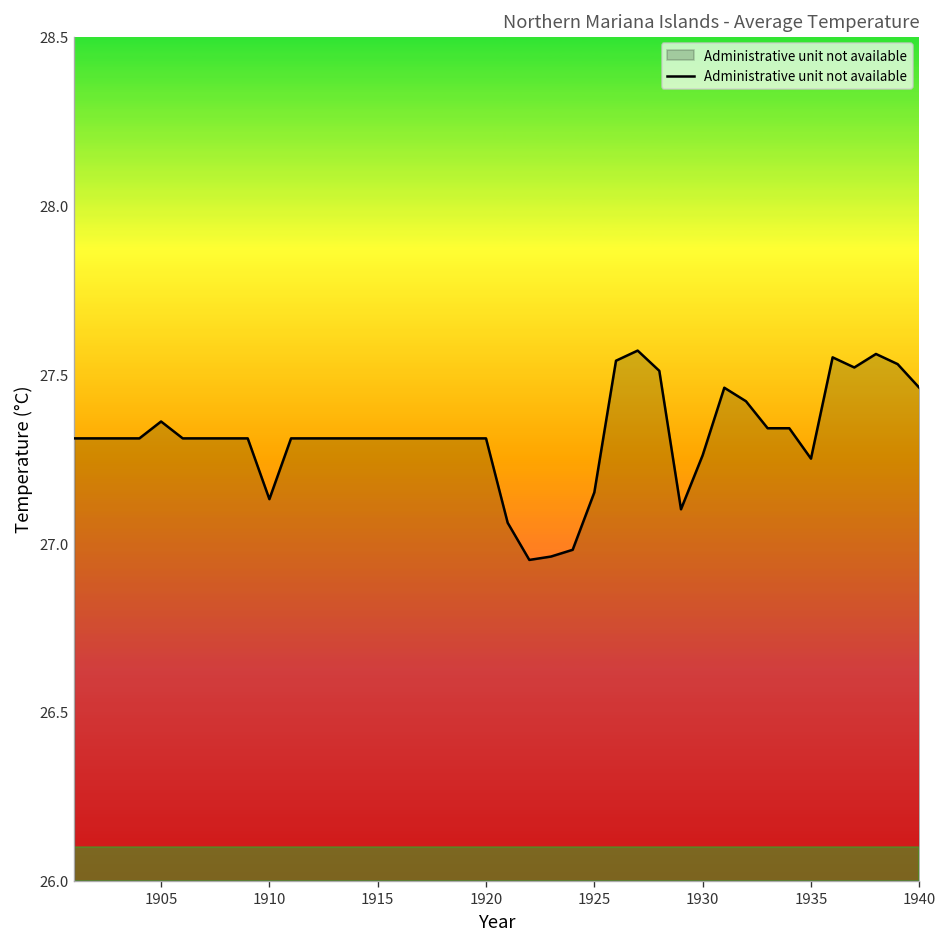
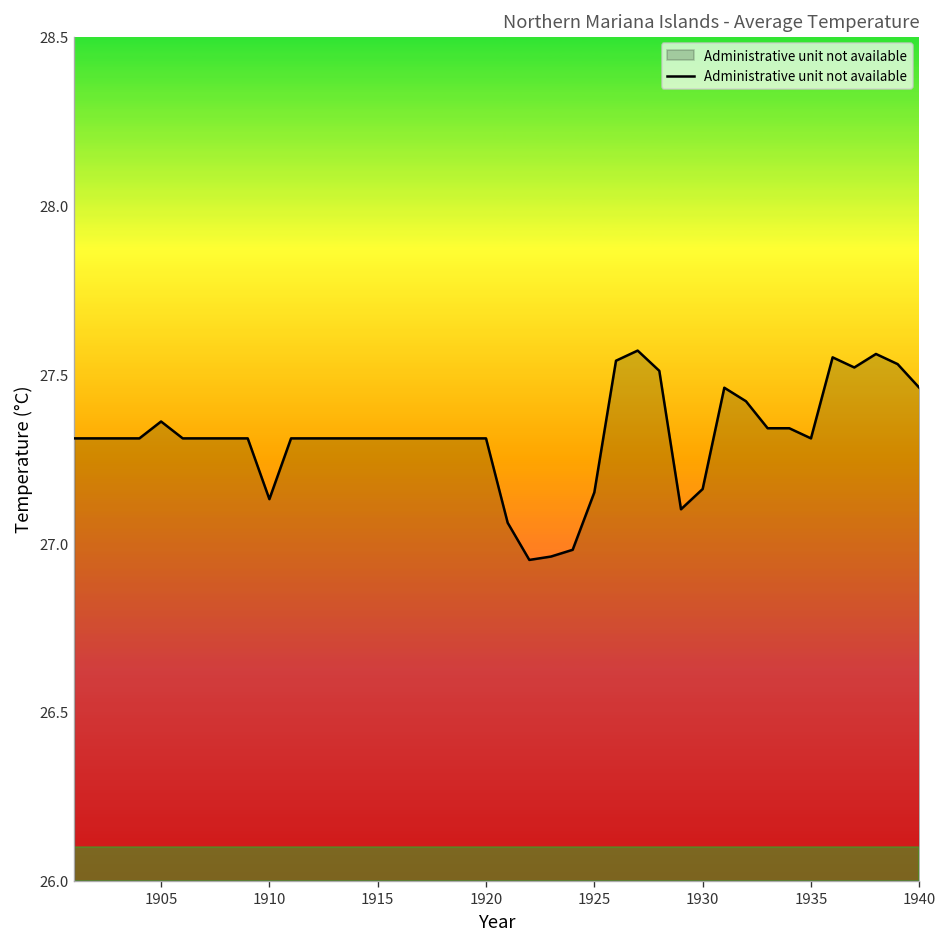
1930: 27.26 -> 27.16
1935: 27.25 -> 27.31
